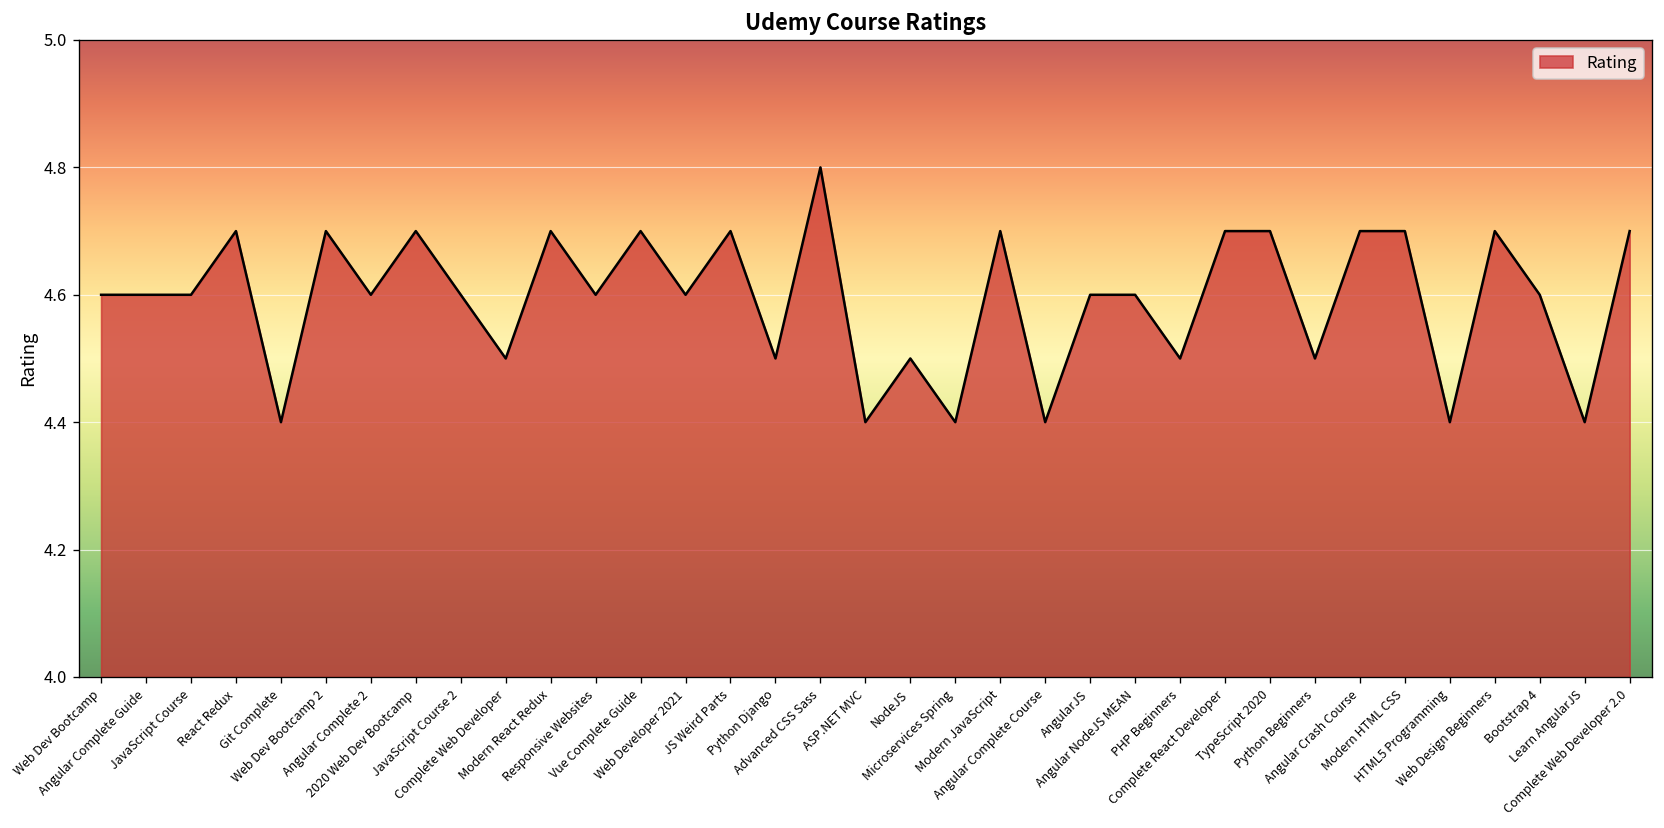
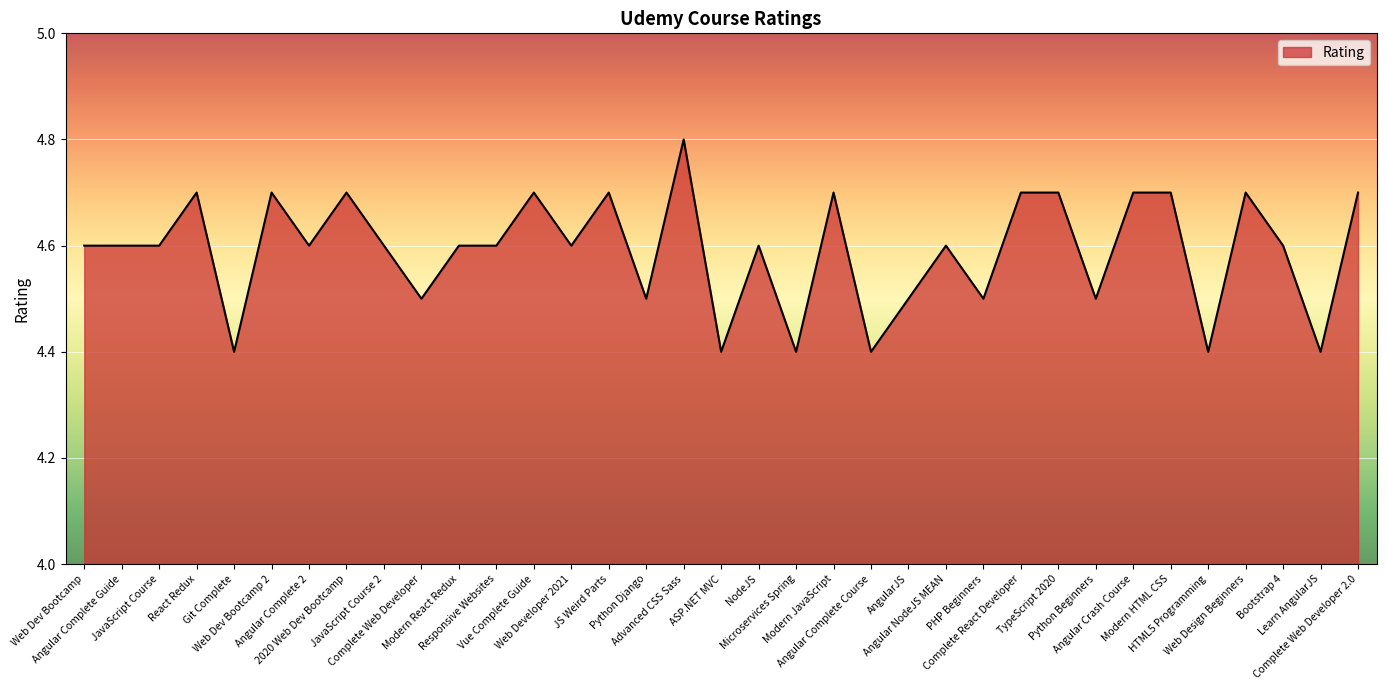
Modern React Redux: 4.7 -> 4.6
NodeJS: 4.5 -> 4.6
AngularJS: 4.6 -> 4.5
